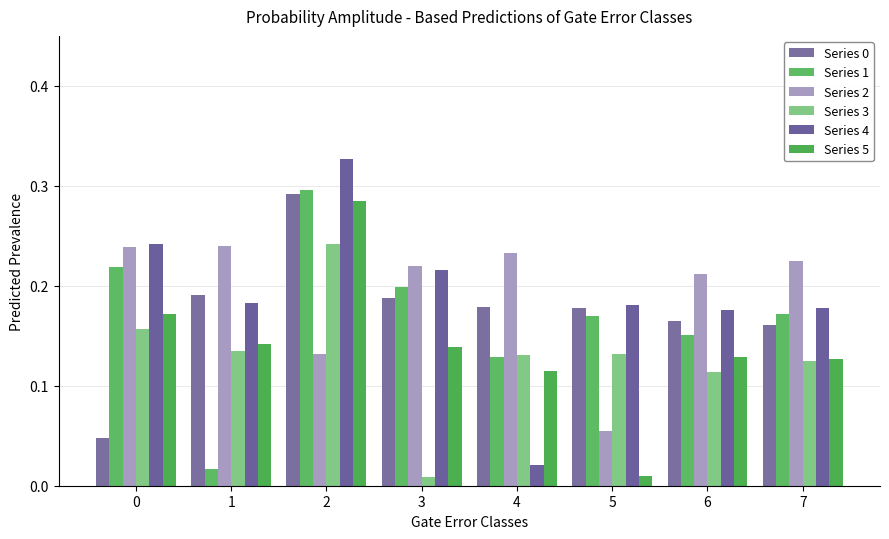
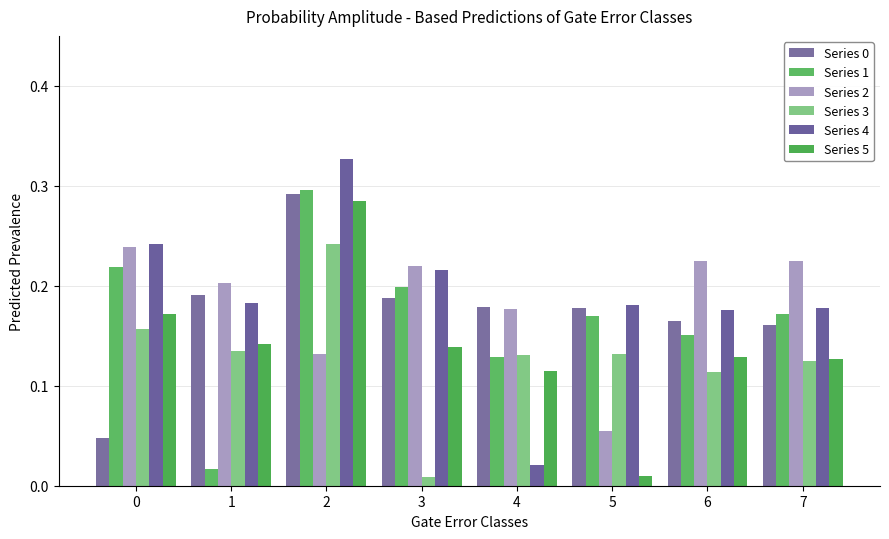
Series 2, 1: 0.24 -> 0.20
Series 2, 4: 0.23 -> 0.18
Series 2, 6: 0.21 -> 0.22
